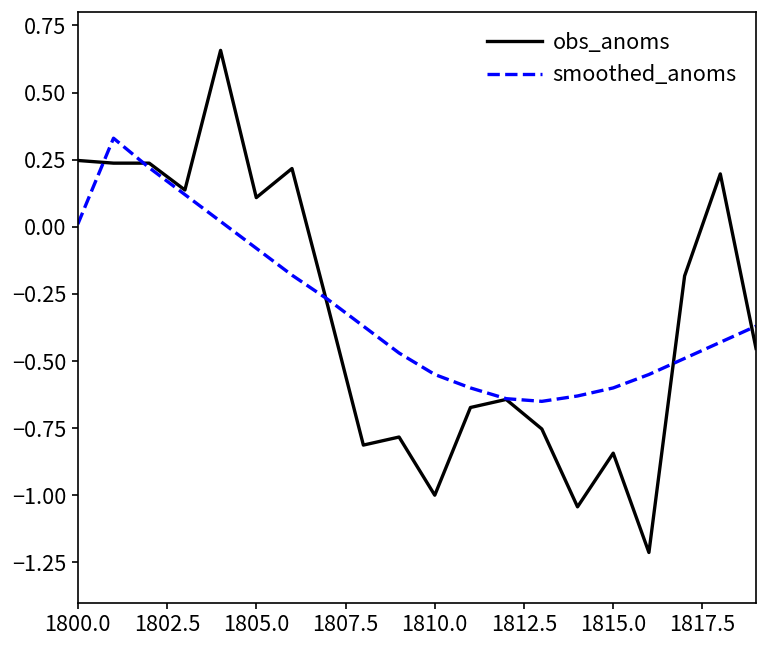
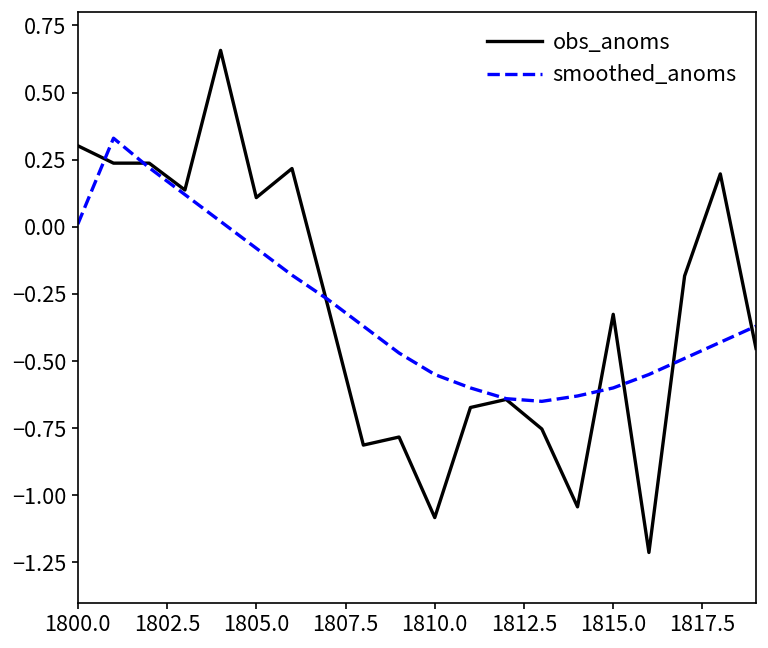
obs_anoms, 1800.0: 0.25 -> 0.30
obs_anoms, 1810.0: -1.00 -> -1.08
obs_anoms, 1815.0: -0.84 -> -0.33
